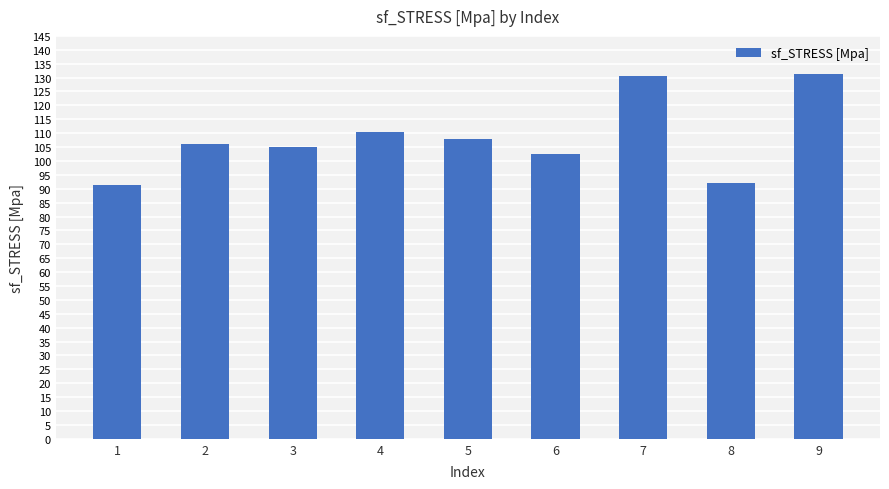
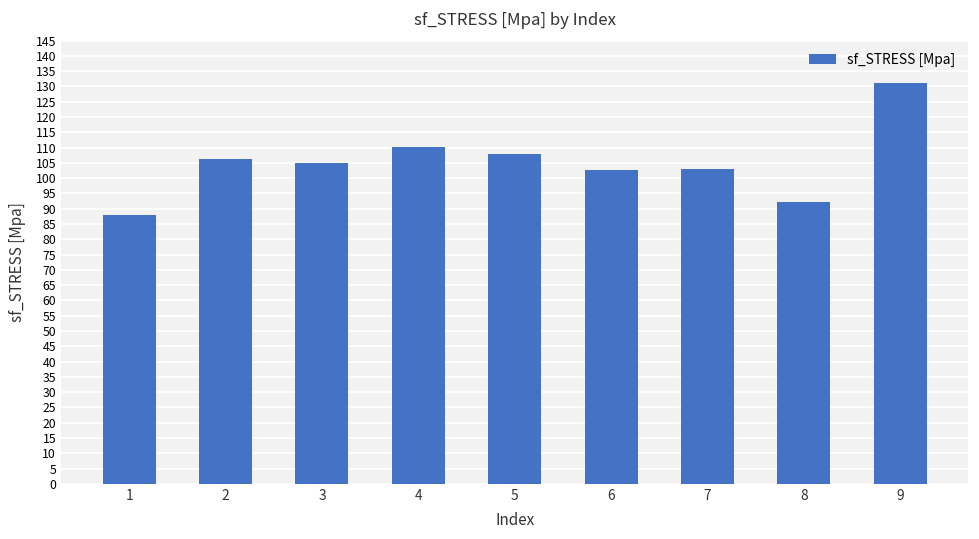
1: 91 -> 88
7: 130 -> 103
